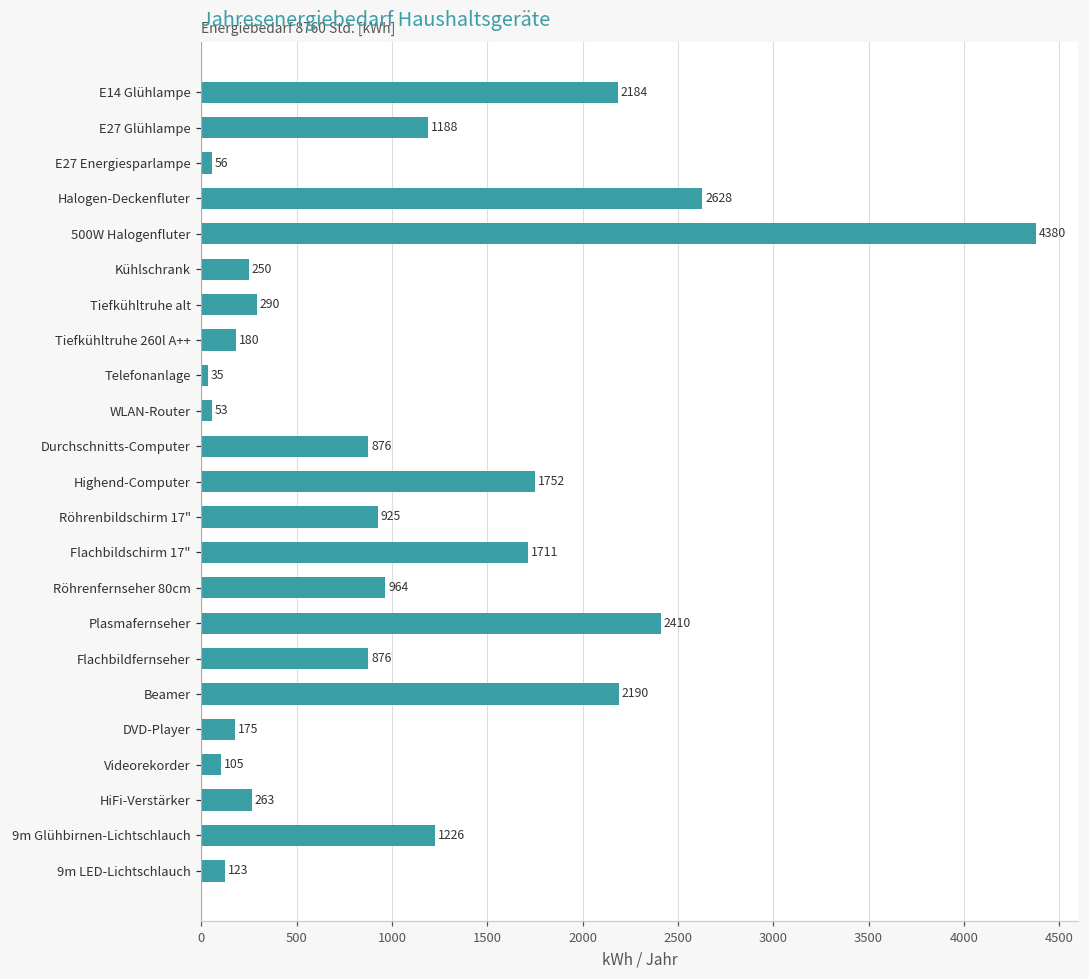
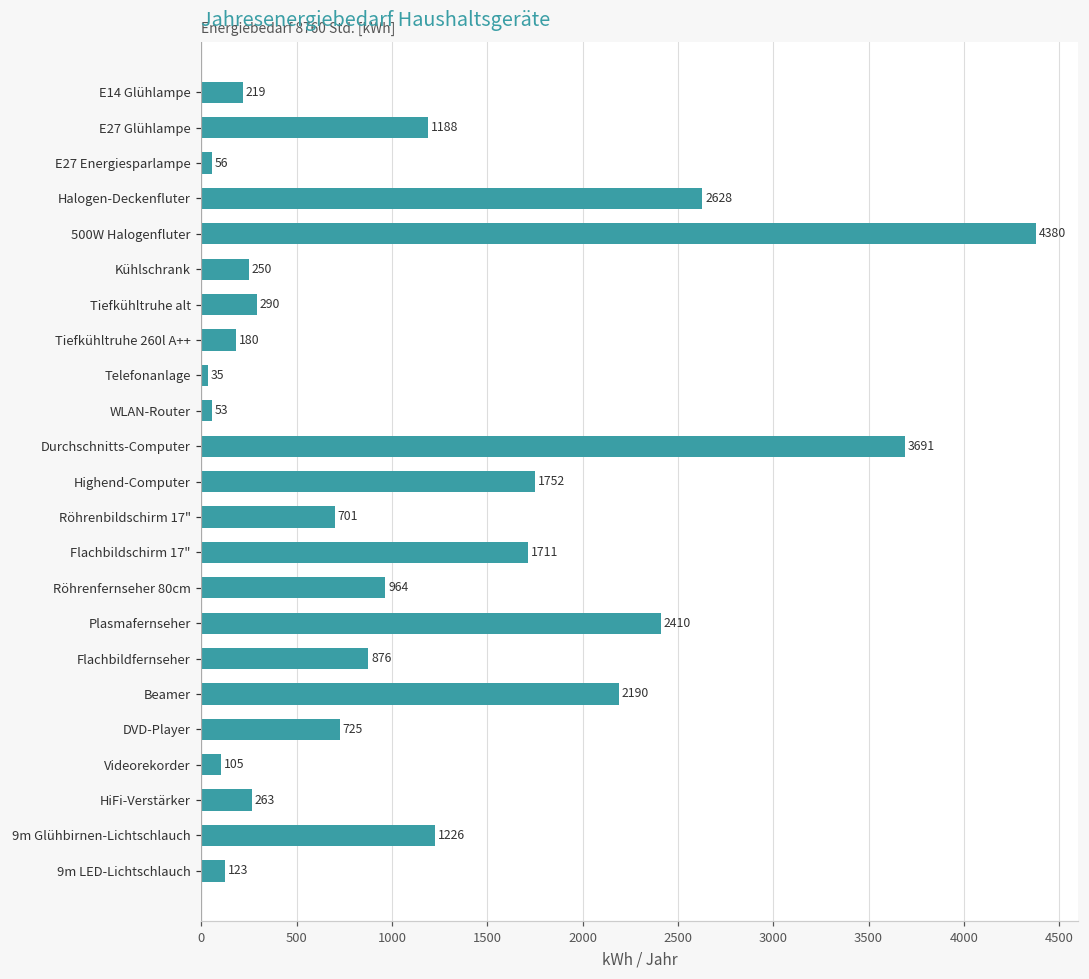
E14 Glühlampe: 2184 -> 219
Durchschnitts-Computer: 876 -> 3691
Röhrenbildschirm 17": 925 -> 701
DVD-Player: 175 -> 725
